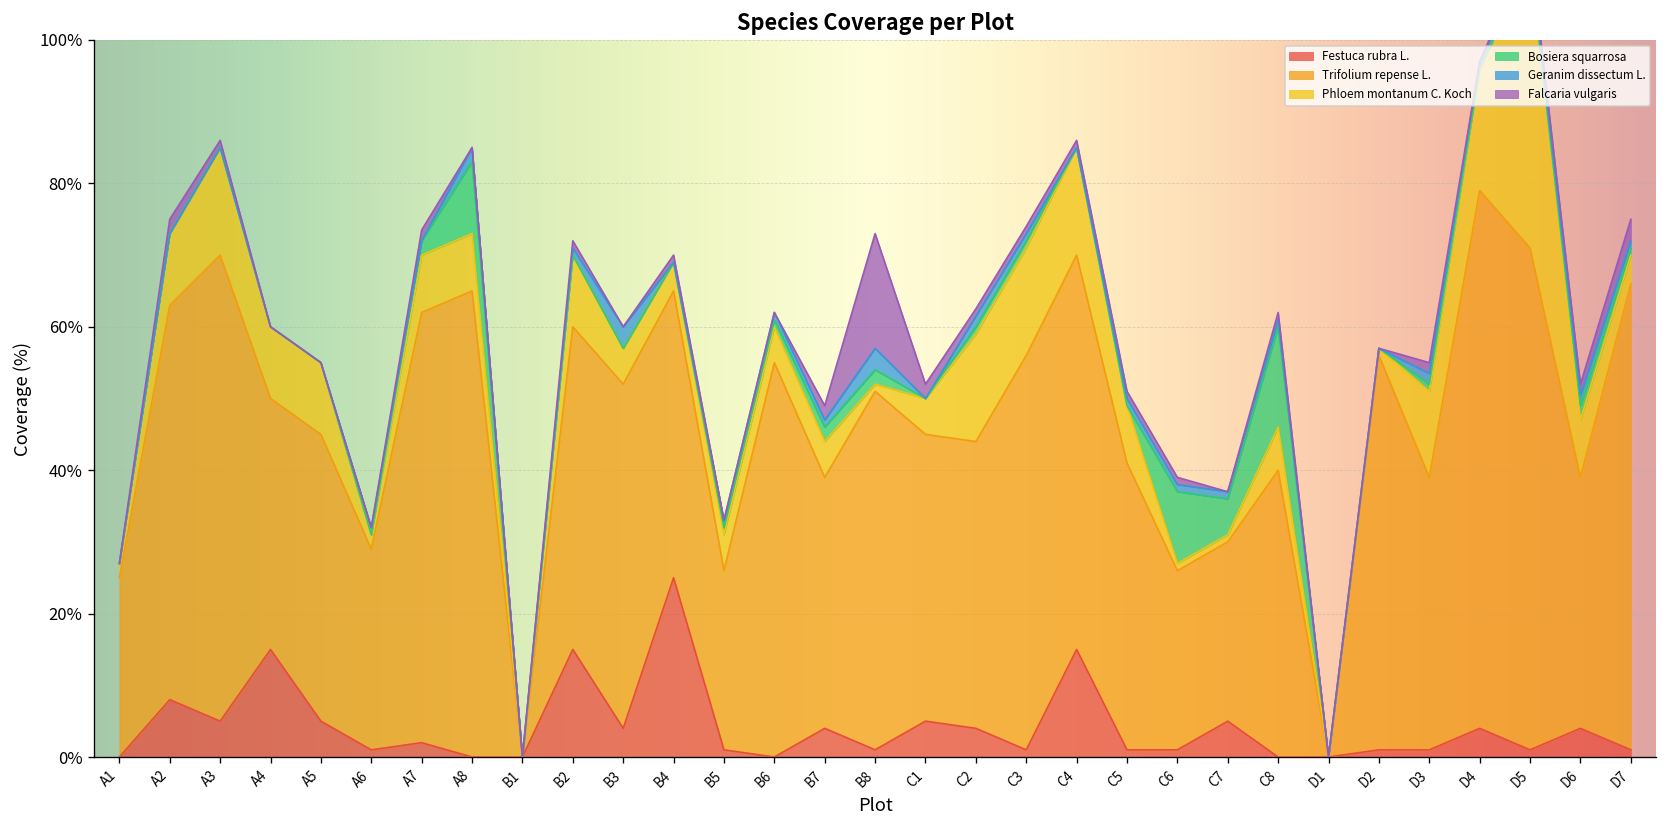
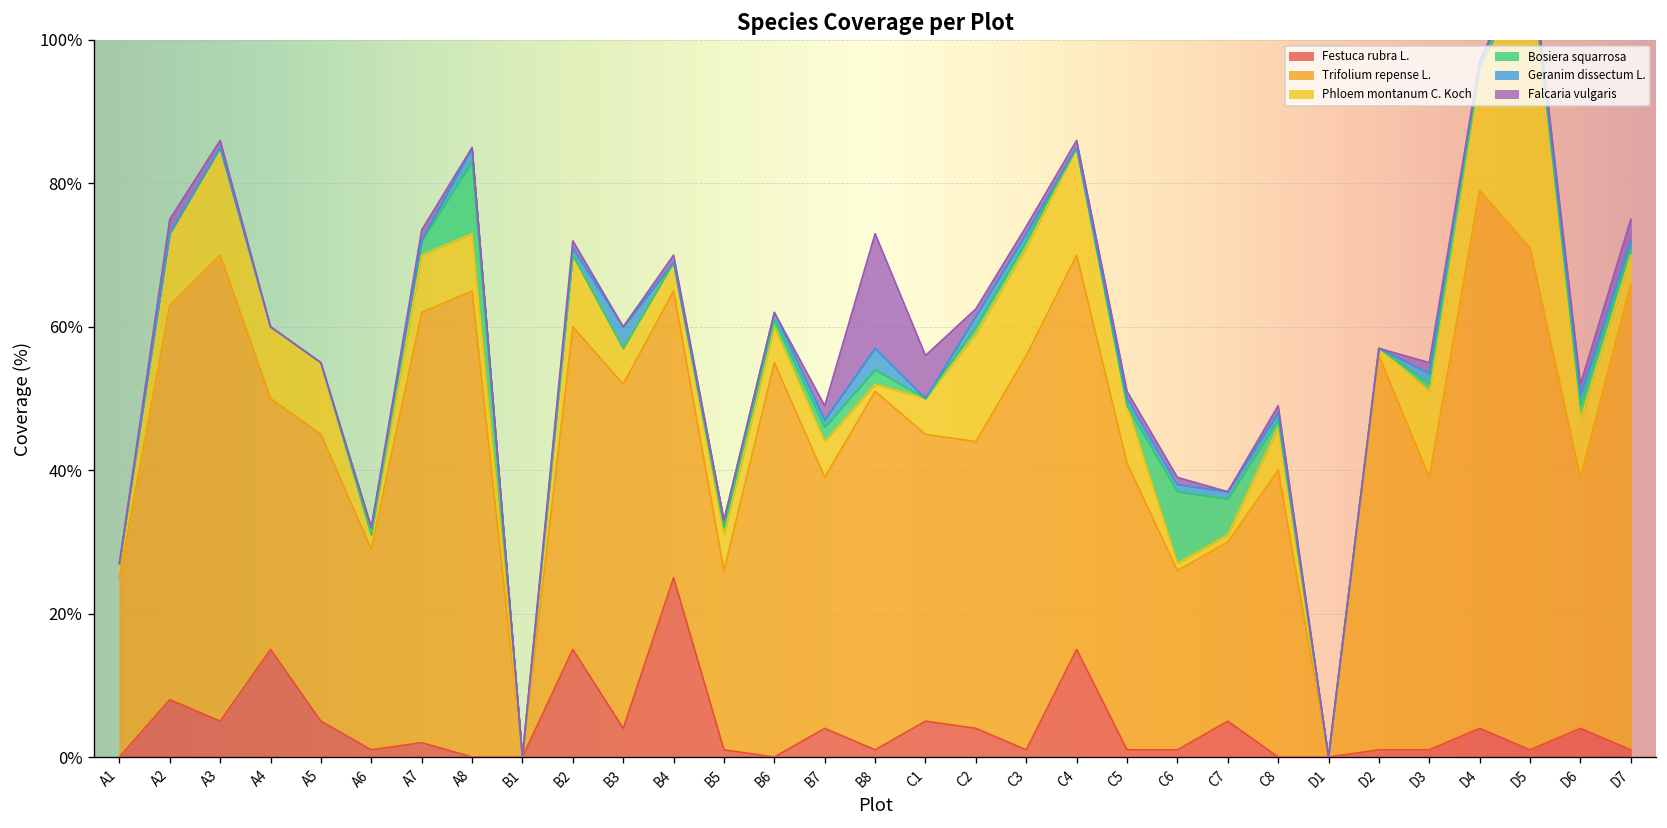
Falcaria vulgaris, C1: 2% -> 6%
Bosiera squarrosa, C8: 14% -> 1%
